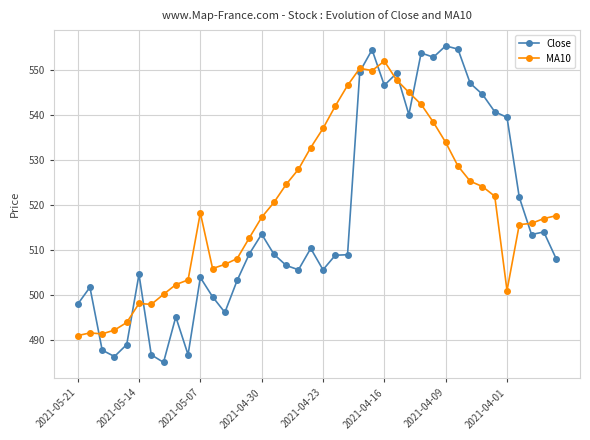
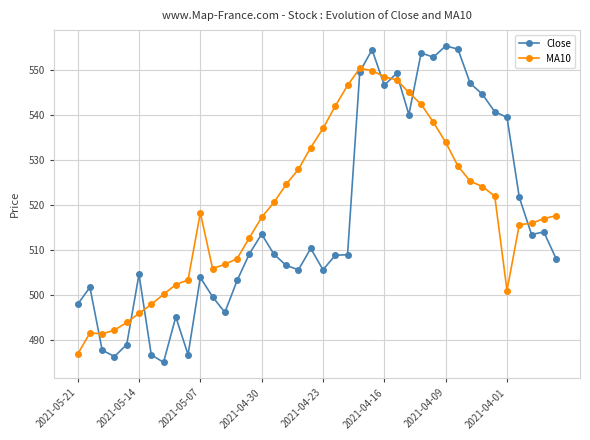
MA10, 2021-05-21: 491 -> 487
MA10, 2021-05-14: 498 -> 496
MA10, 2021-04-16: 552 -> 548
